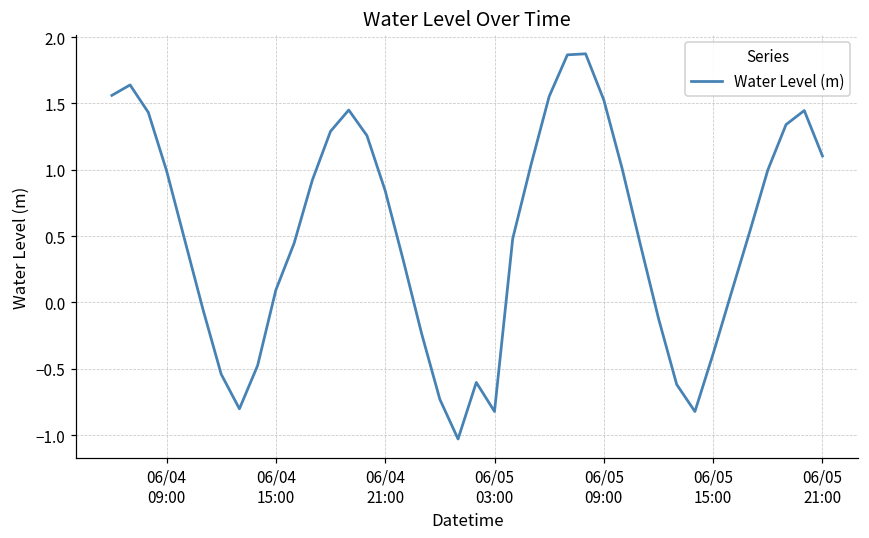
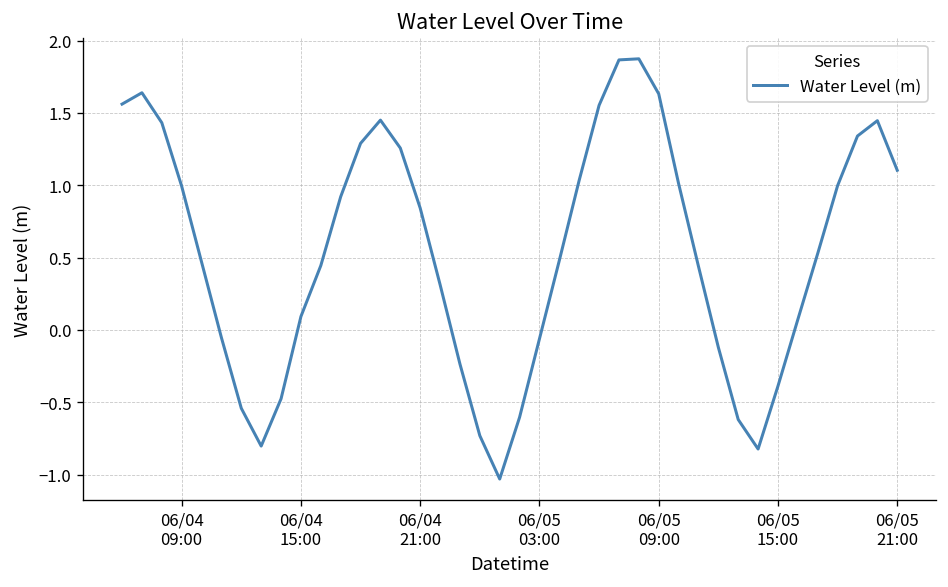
06/05 03:00: -0.82 -> -0.06
06/05 09:00: 1.53 -> 1.63
